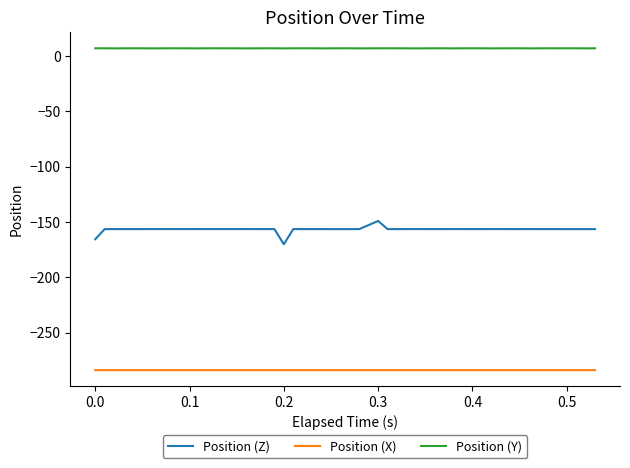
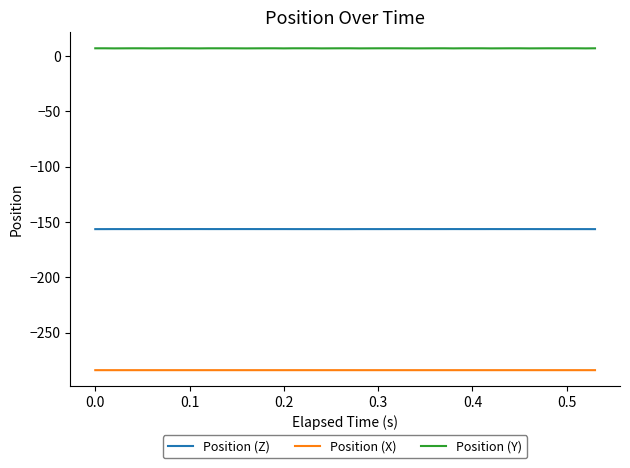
Position (Z), 0.0: -166 -> -157
Position (Z), 0.2: -170 -> -156
Position (Z), 0.3: -149 -> -156
